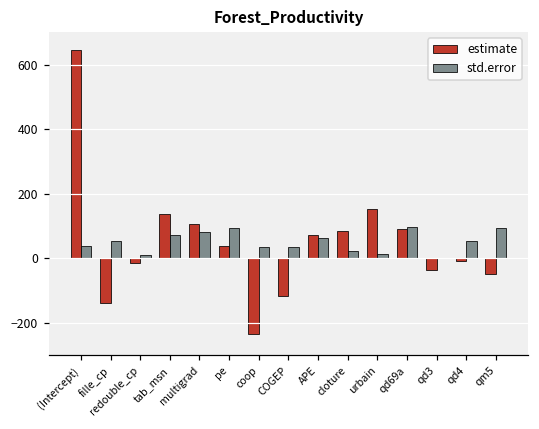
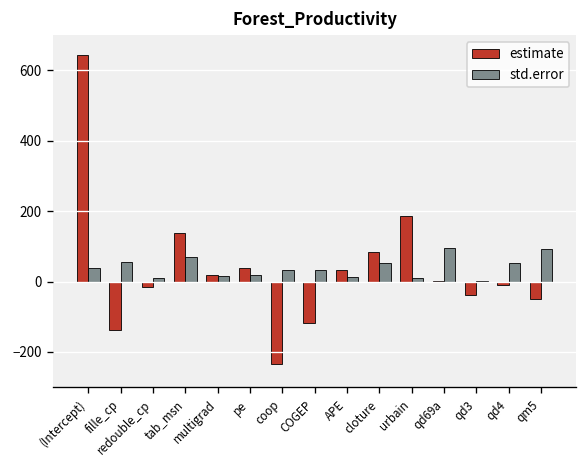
estimate, multigrad: 100 -> 20
std.error, multigrad: 80 -> 20
std.error, pe: 90 -> 20
estimate, APE: 70 -> 30
std.error, APE: 60 -> 10
std.error, cloture: 20 -> 50
estimate, urbain: 150 -> 190
estimate, qd69a: 90 -> 0
